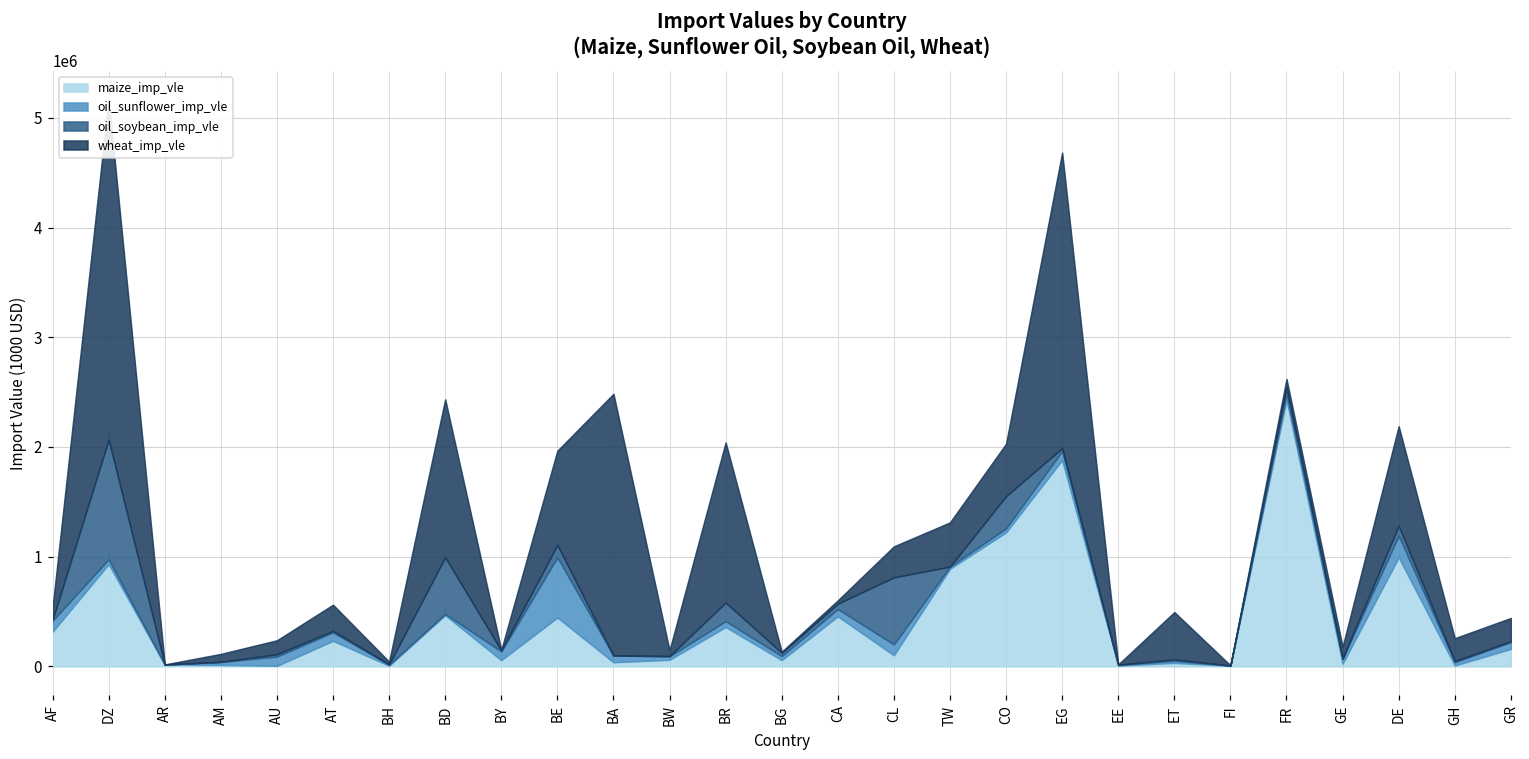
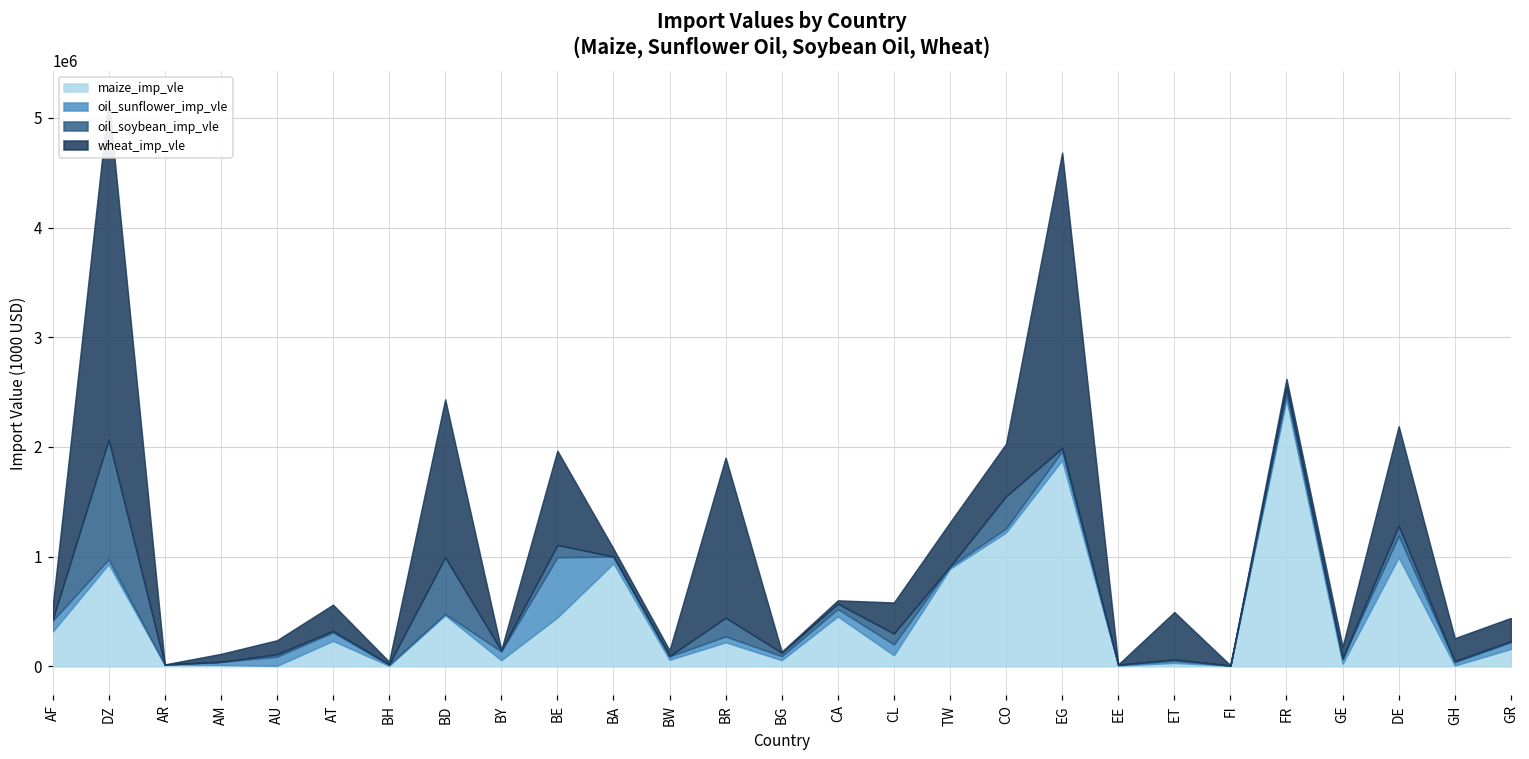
maize_imp_vle, BA: 0 -> 900000
wheat_imp_vle, BA: 2400000 -> 100000
maize_imp_vle, BR: 400000 -> 200000
oil_soybean_imp_vle, CL: 600000 -> 100000
